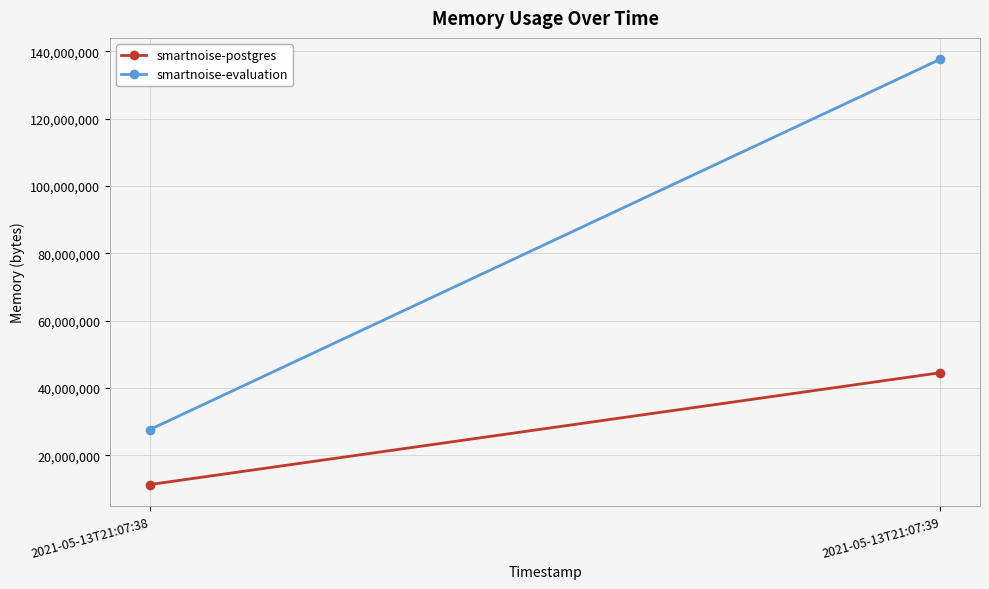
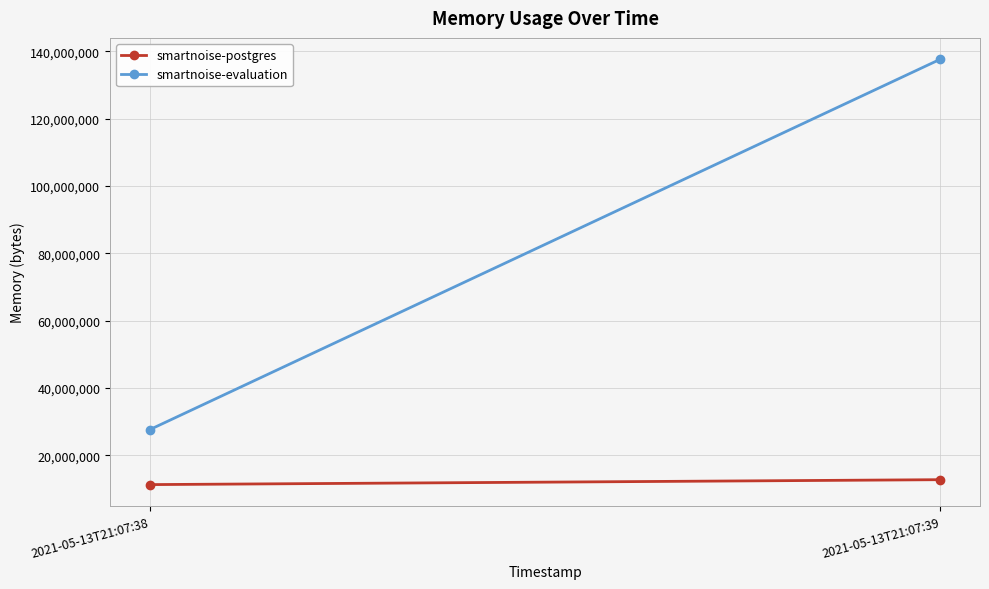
smartnoise-postgres, 2021-05-13T21:07:39: 45,000,000 -> 13,000,000
